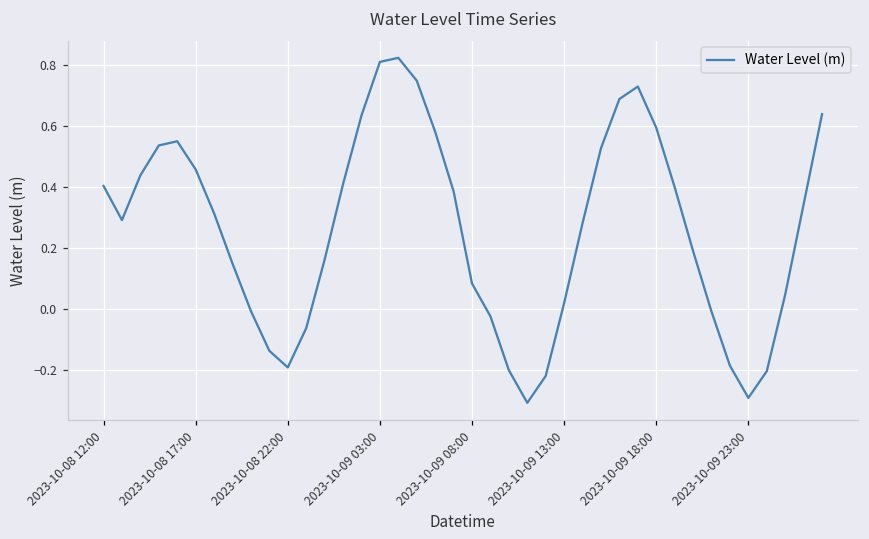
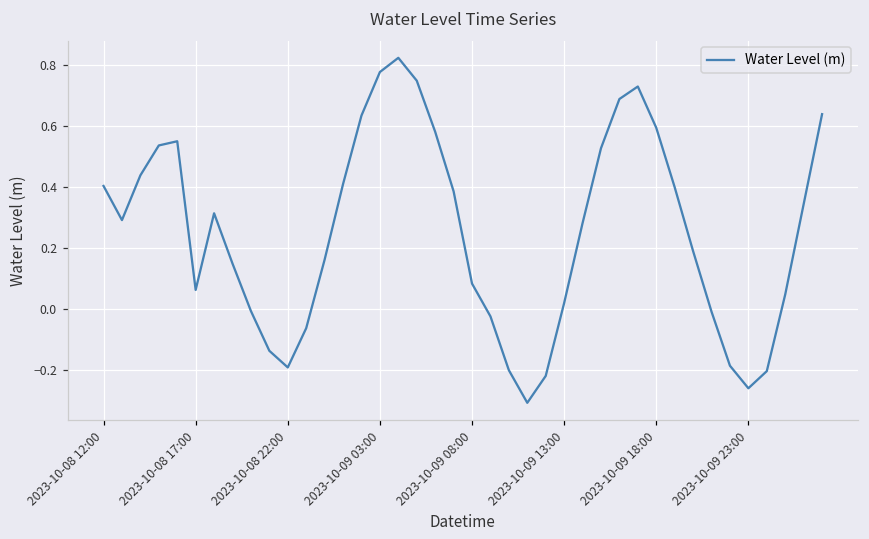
2023-10-08 17:00: 0.46 -> 0.06
2023-10-09 03:00: 0.81 -> 0.78
2023-10-09 23:00: -0.29 -> -0.26
